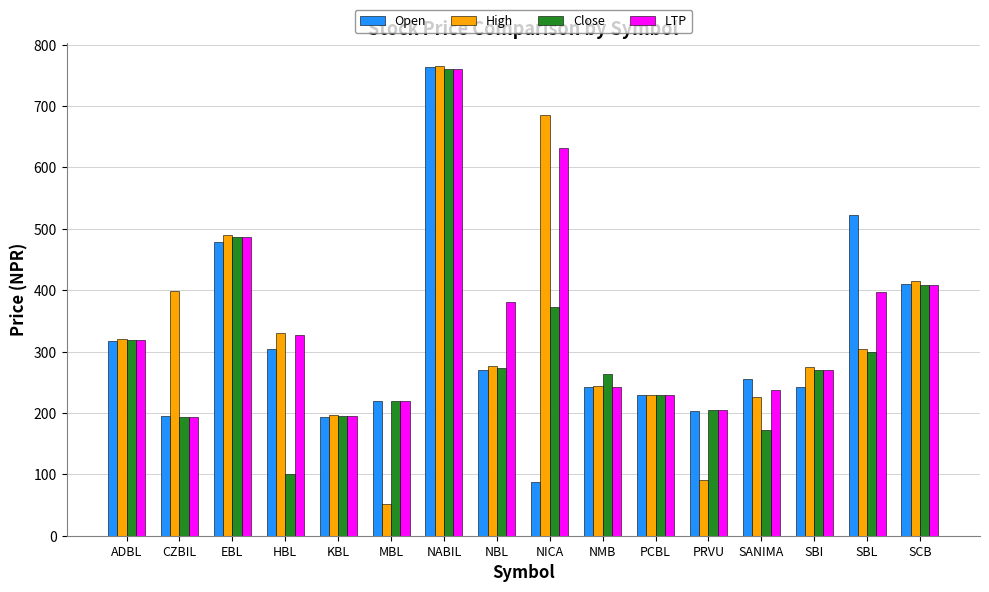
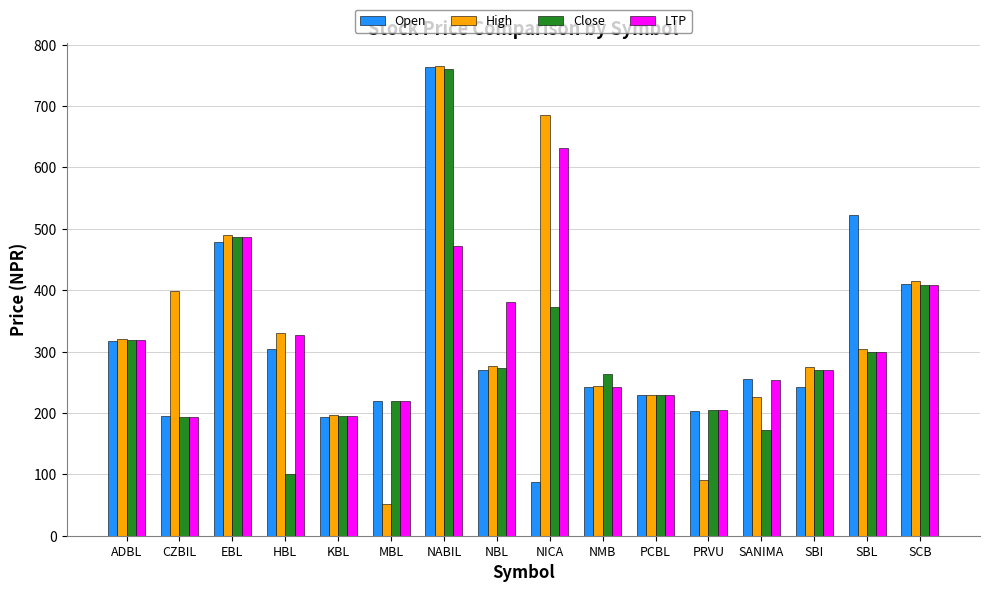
LTP, NABIL: 760 -> 470
LTP, SANIMA: 240 -> 250
LTP, SBL: 400 -> 300
